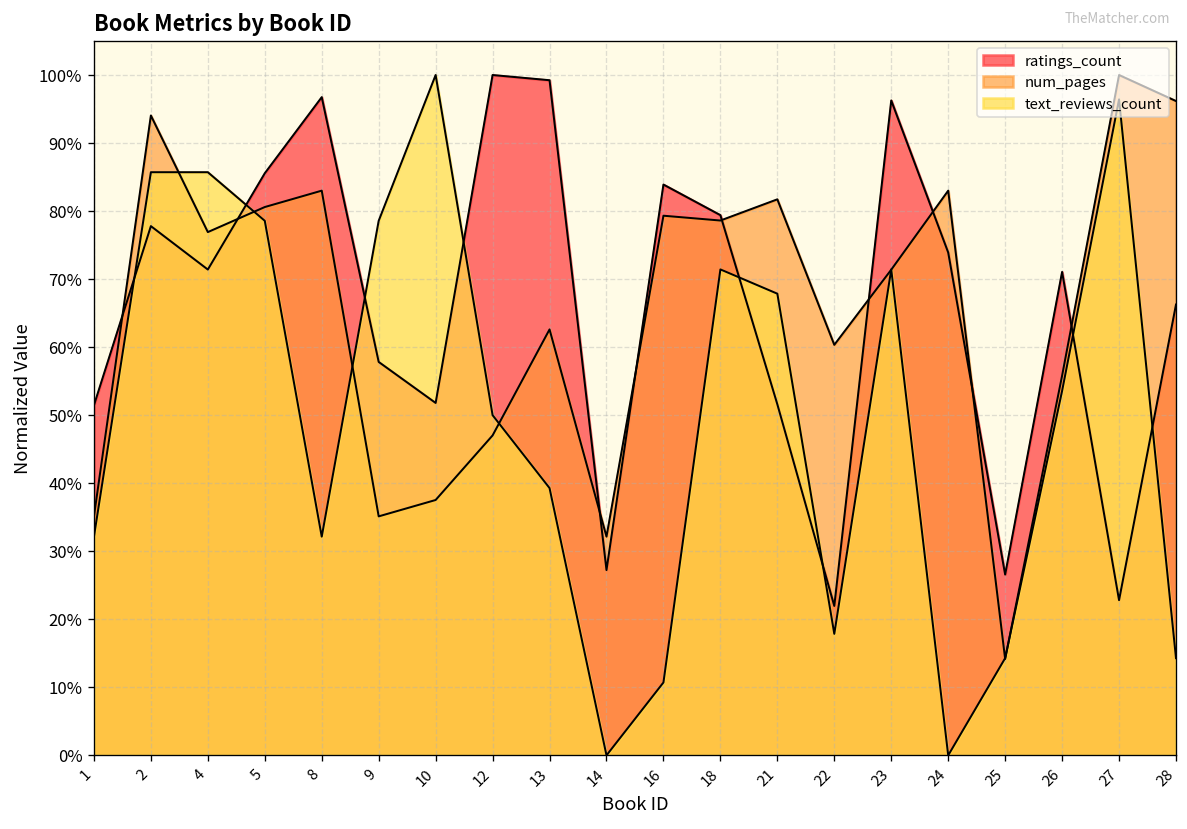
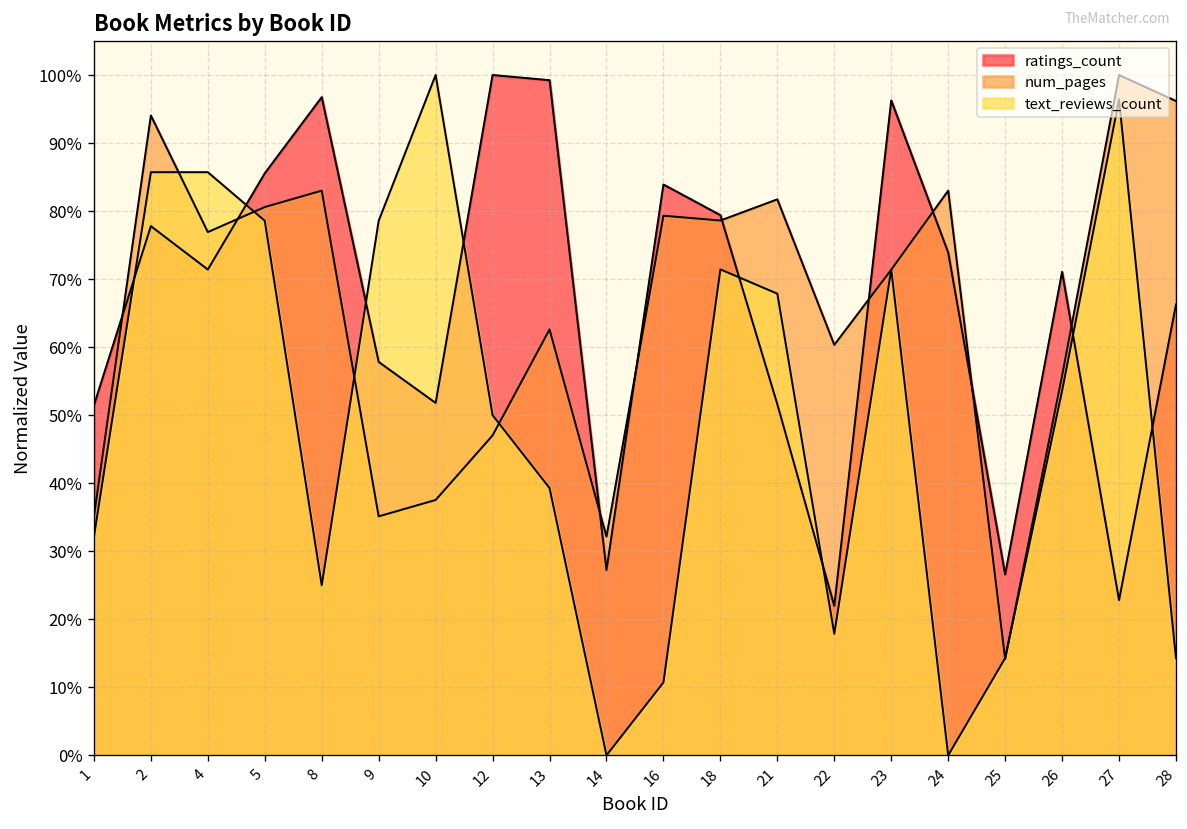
text_reviews_count, 8: 32% -> 25%
